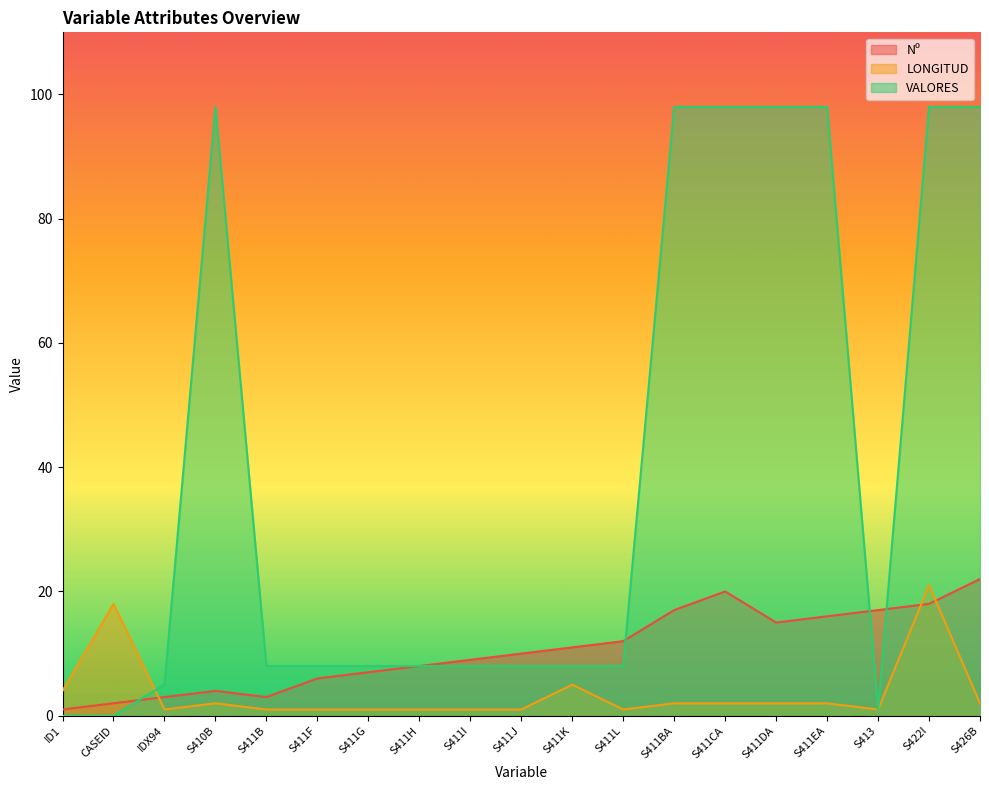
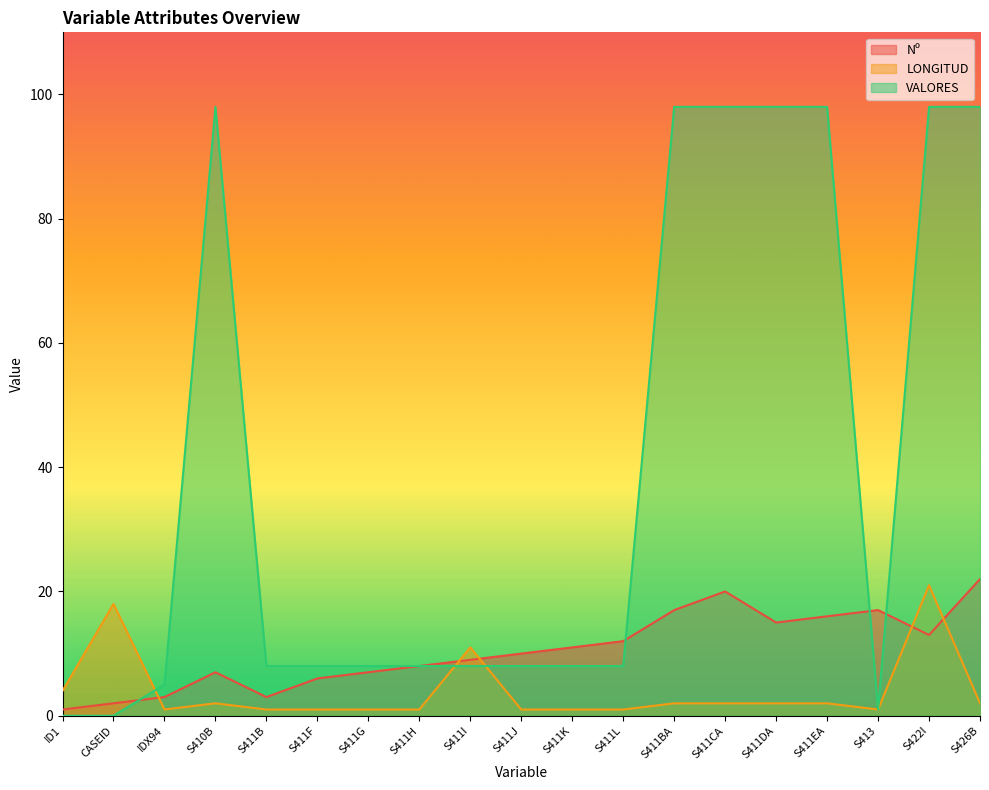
Nº, S410B: 4 -> 7
LONGITUD, S411I: 1 -> 11
LONGITUD, S411K: 5 -> 1
Nº, S422I: 18 -> 13
